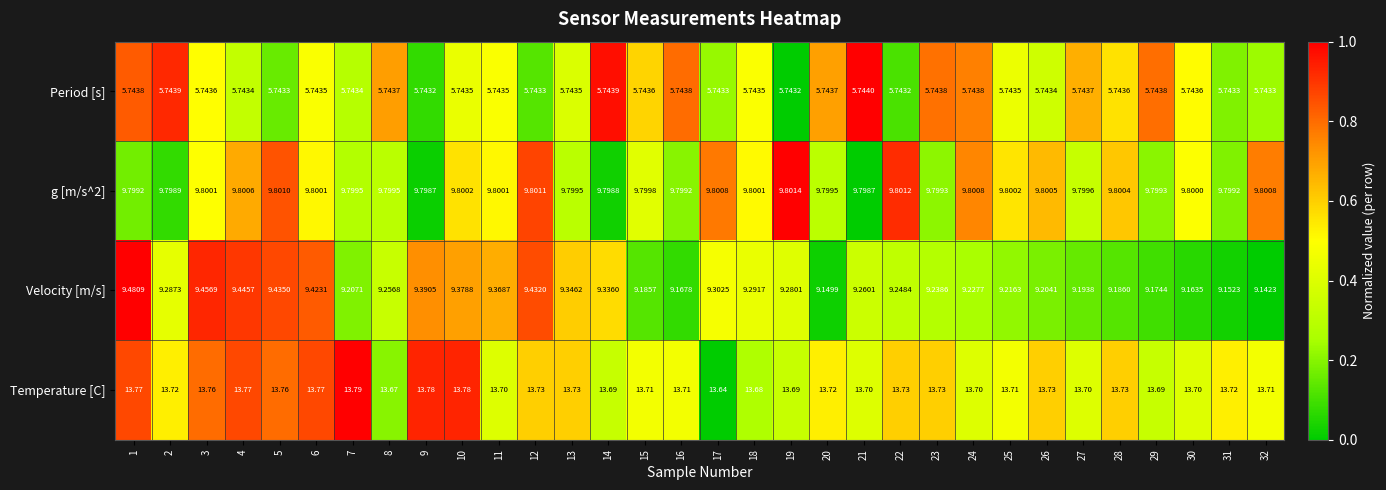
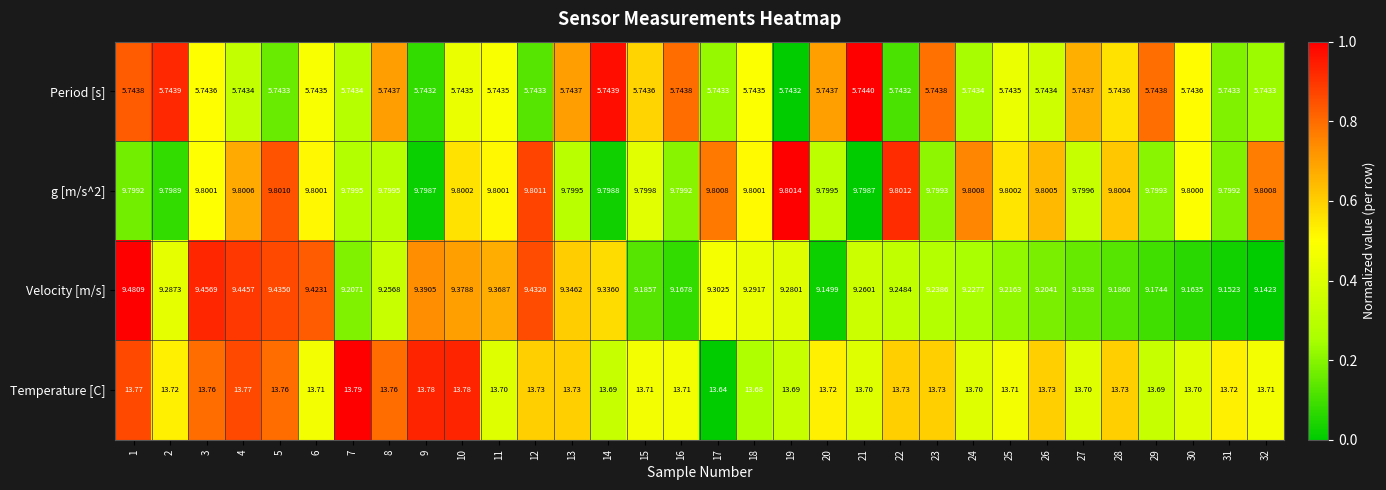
Period [s], 13: 5.7435 -> 5.7437
Period [s], 24: 5.7438 -> 5.7434
Temperature [C], 6: 13.77 -> 13.71
Temperature [C], 8: 13.67 -> 13.76
